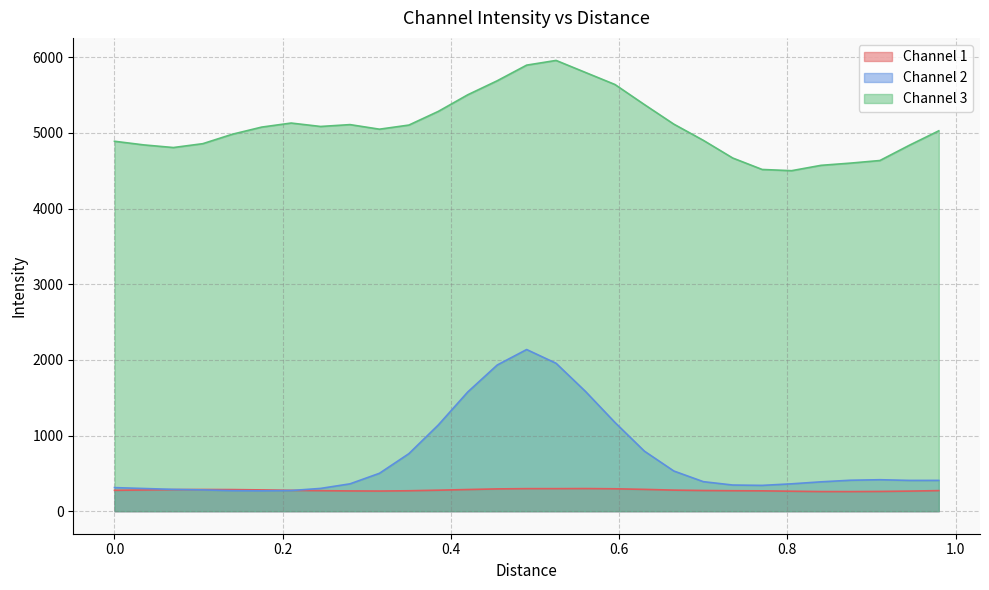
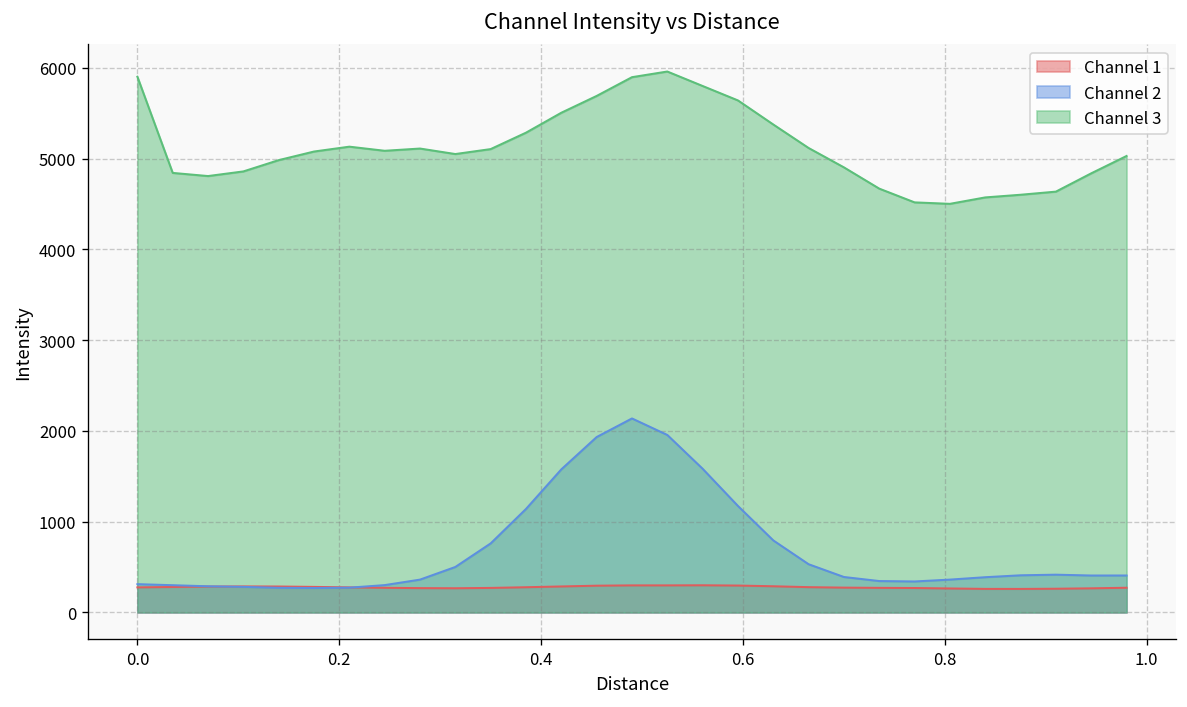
Channel 3, 0.0: 4900 -> 5900
